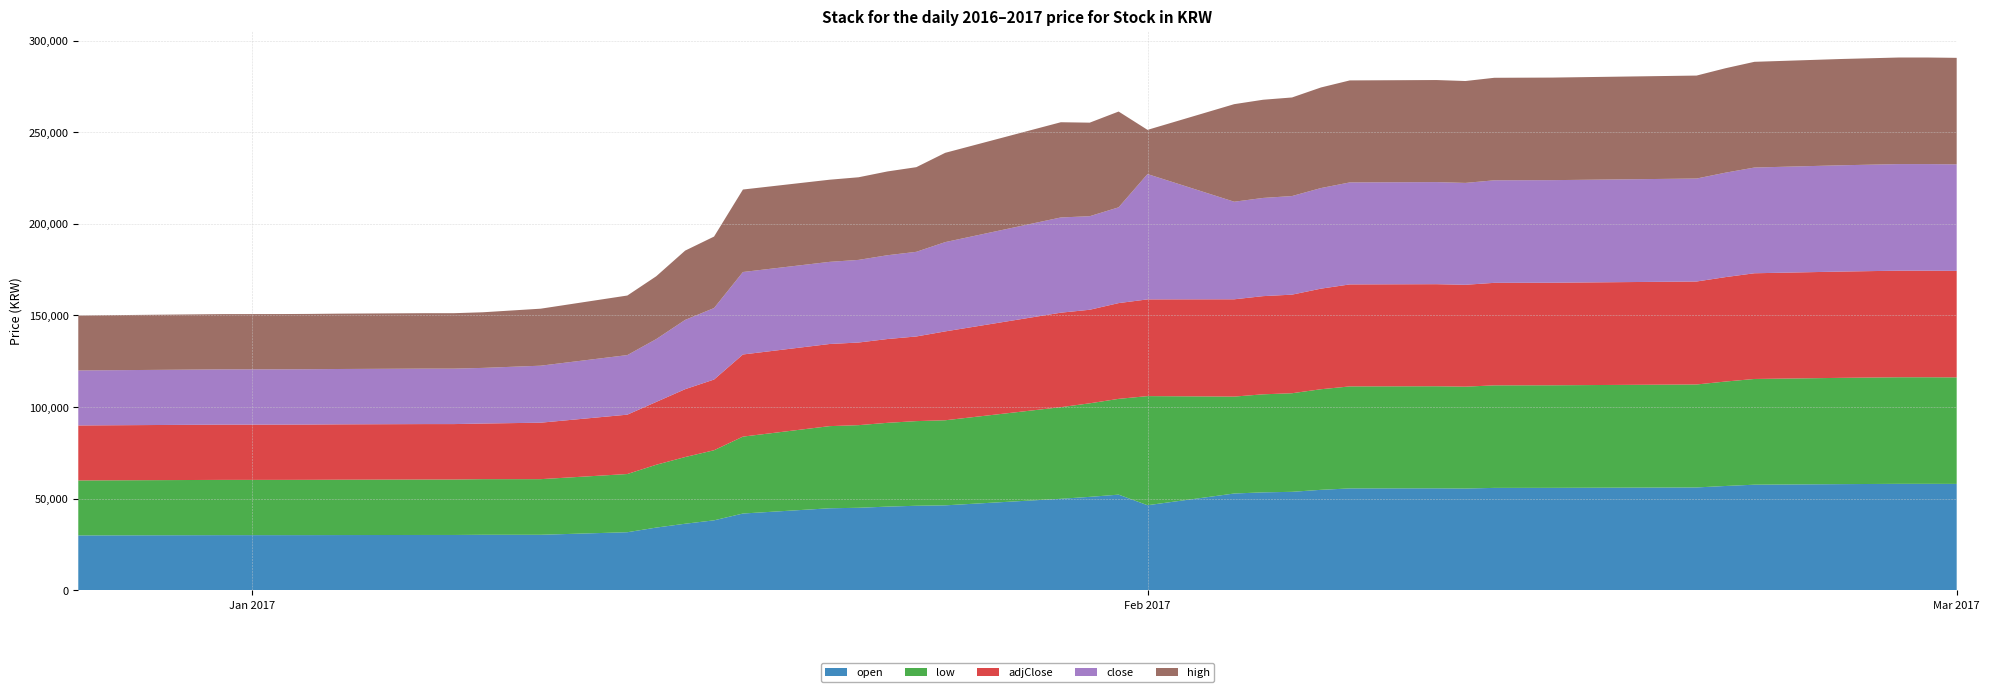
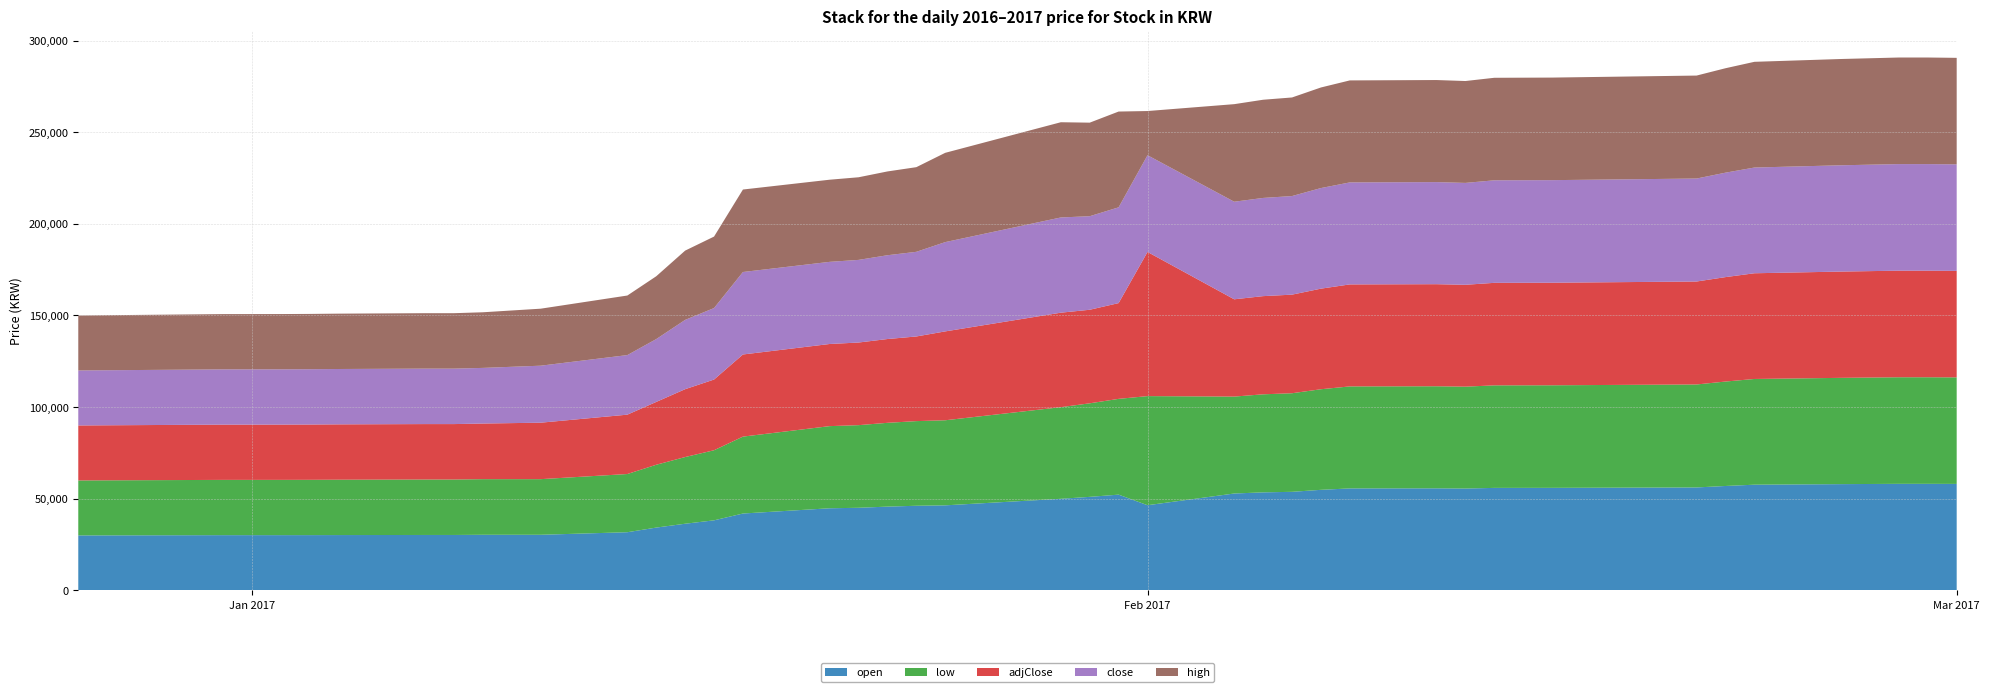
adjClose, Feb 2017: 53,000 -> 79,000
close, Feb 2017: 68,000 -> 53,000
